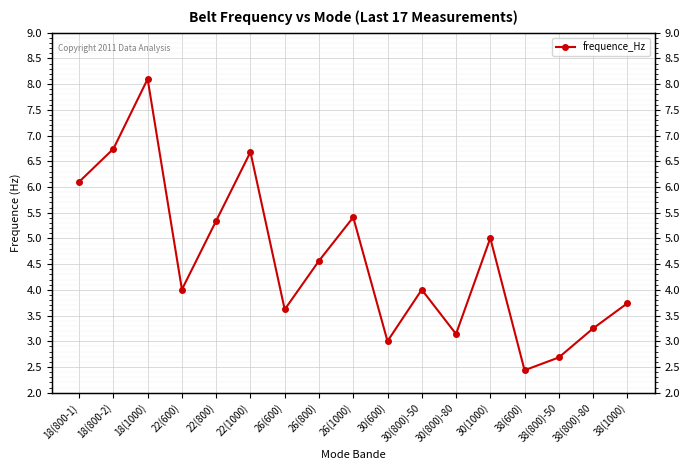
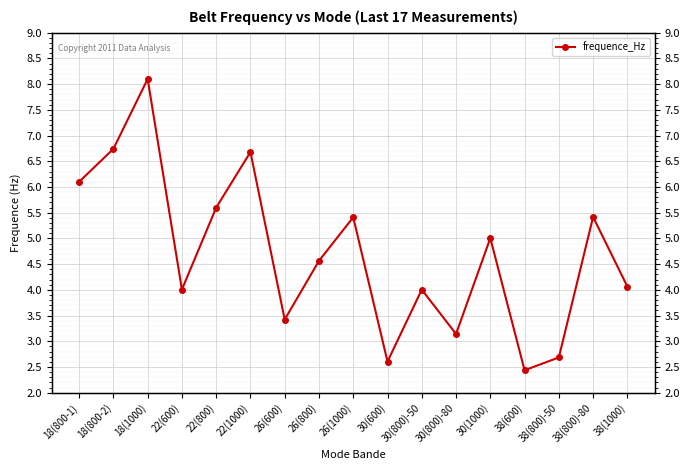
22(800): 5.3 -> 5.6
26(600): 3.6 -> 3.4
30(600): 3.0 -> 2.6
38(800)-80: 3.3 -> 5.4
38(1000): 3.7 -> 4.1
